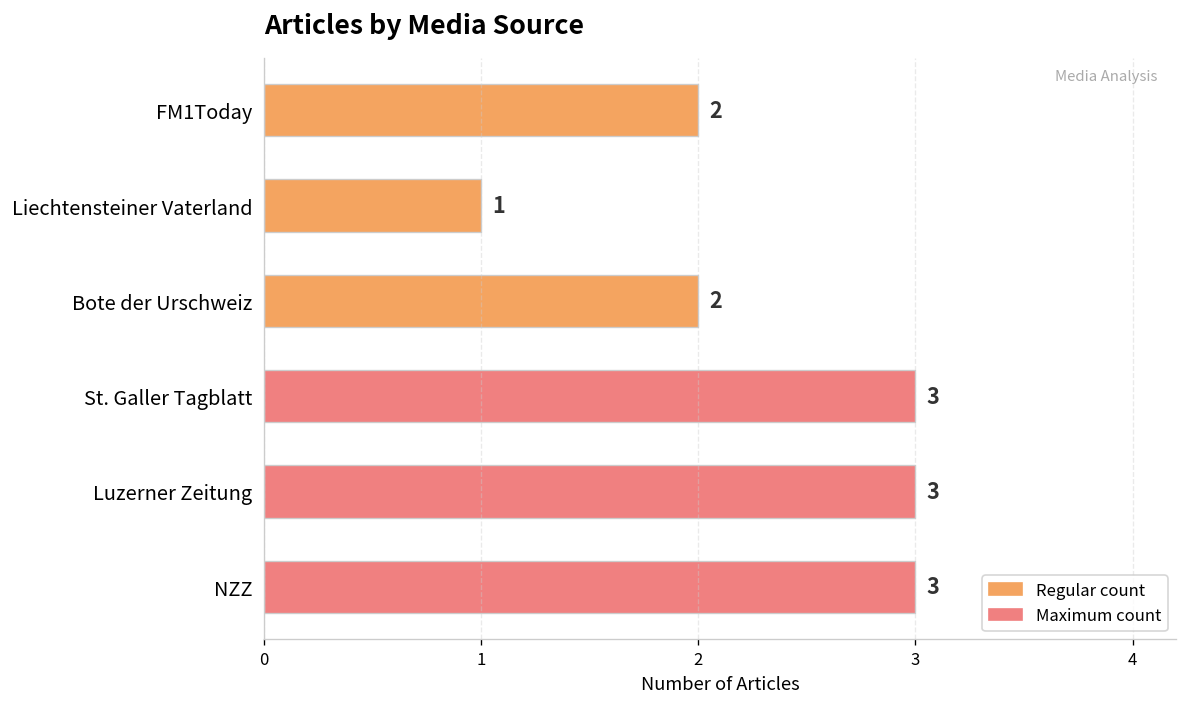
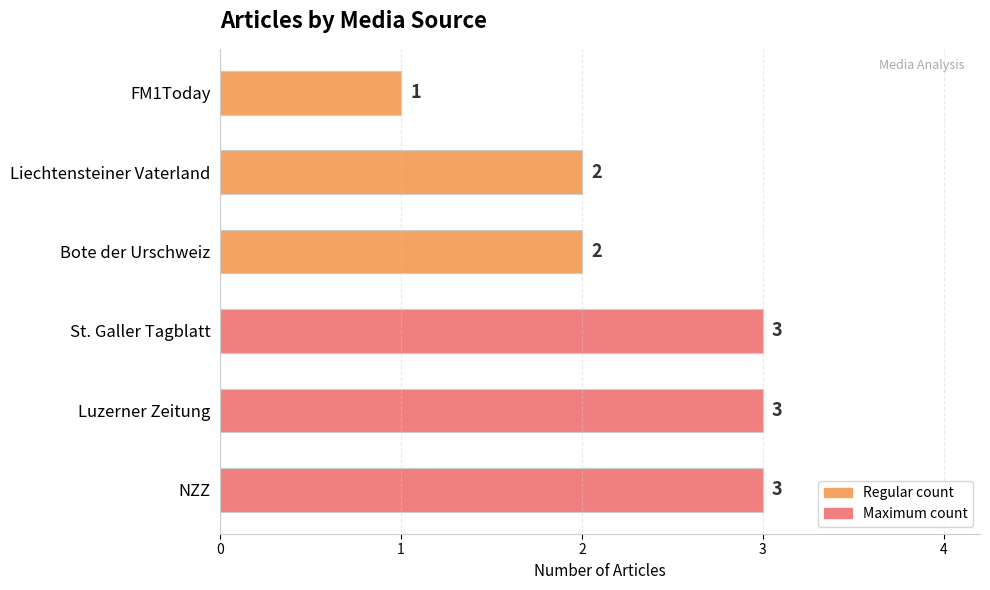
FM1Today: 2 -> 1
Liechtensteiner Vaterland: 1 -> 2
